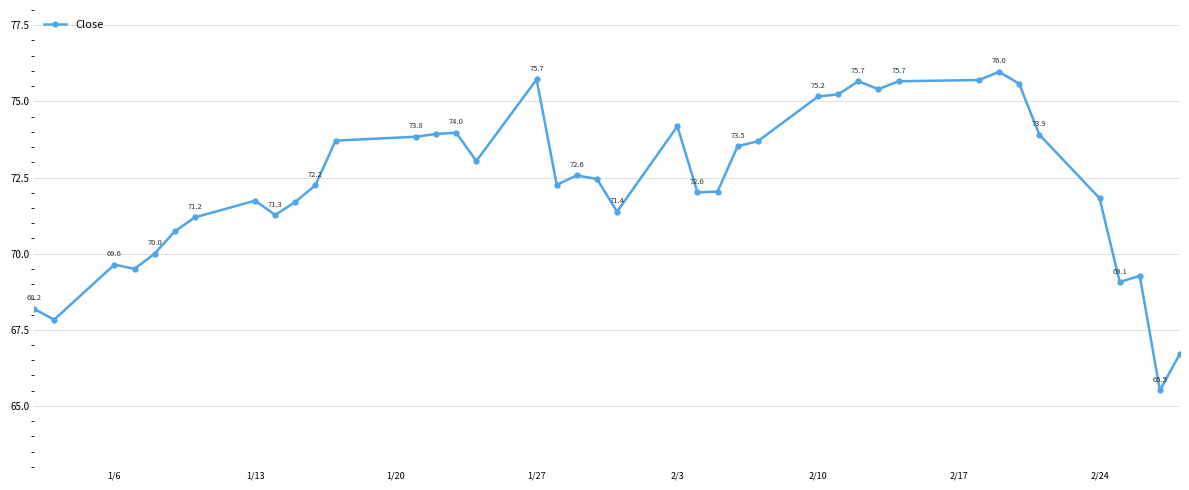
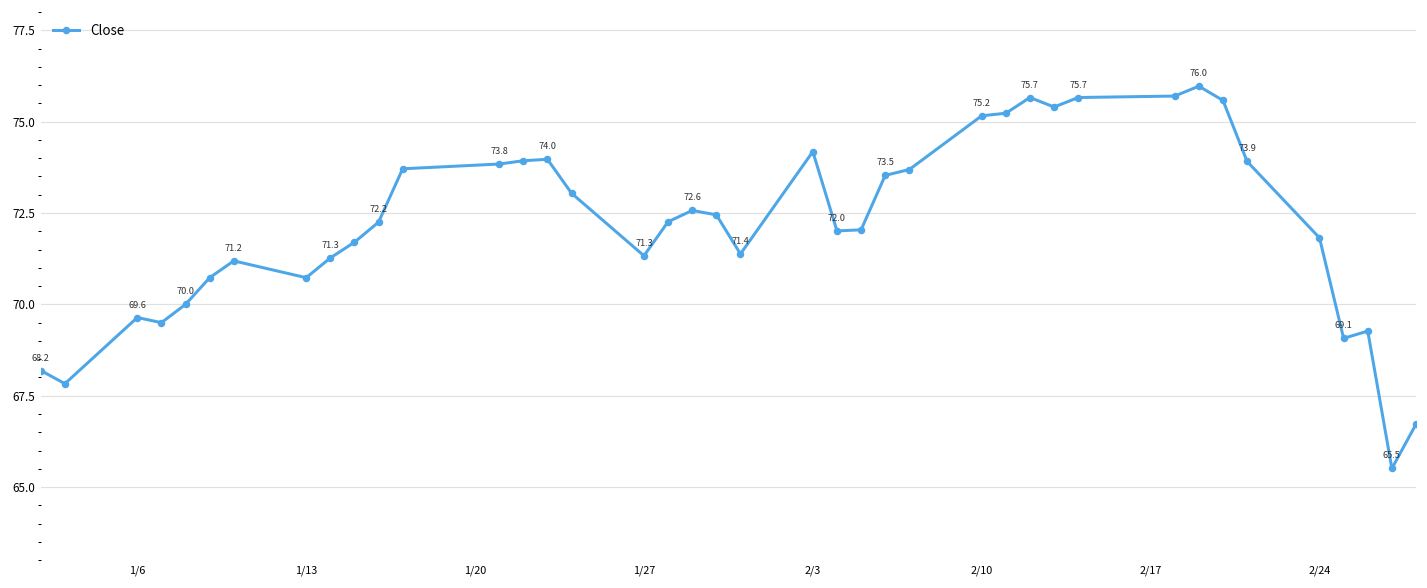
1/13: 71.7 -> 70.7
1/27: 75.7 -> 71.3
